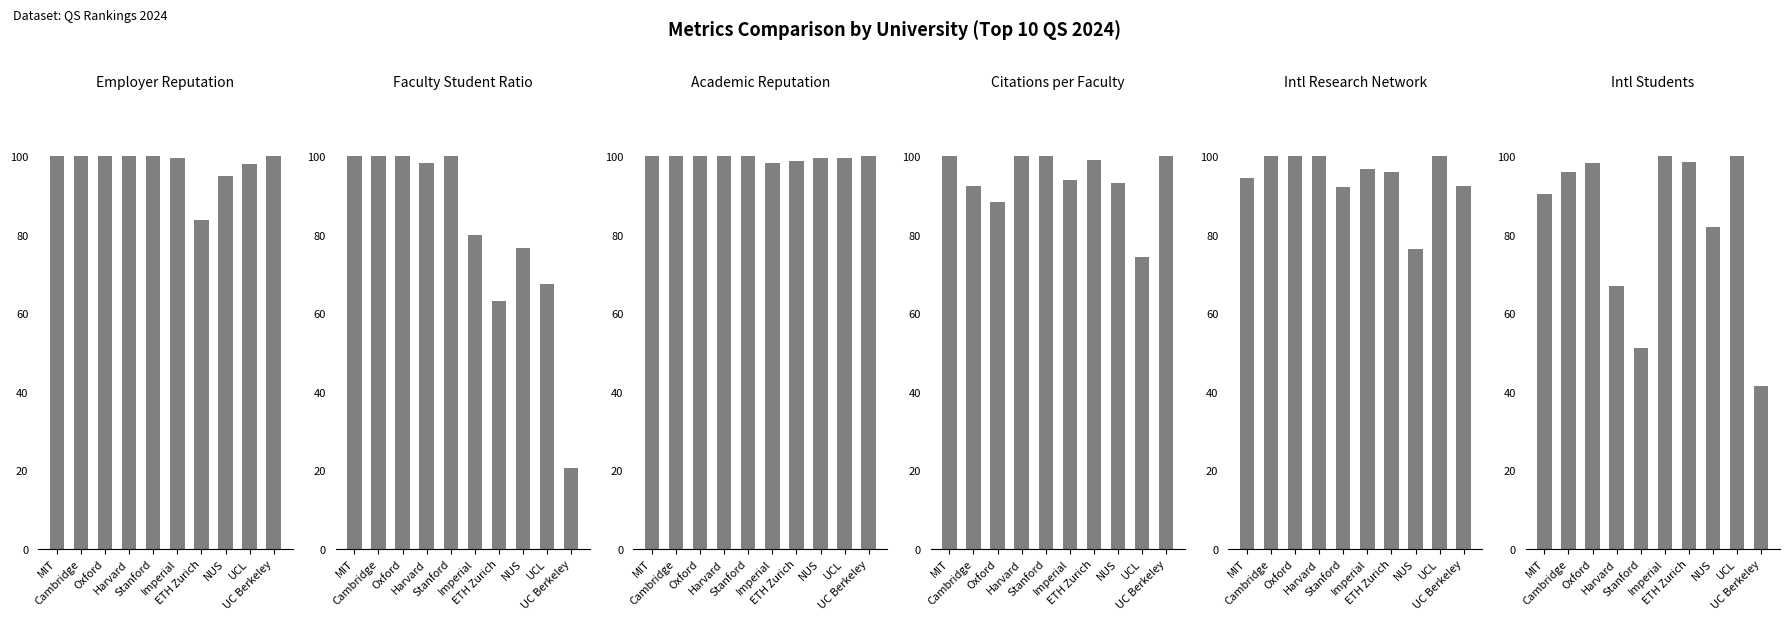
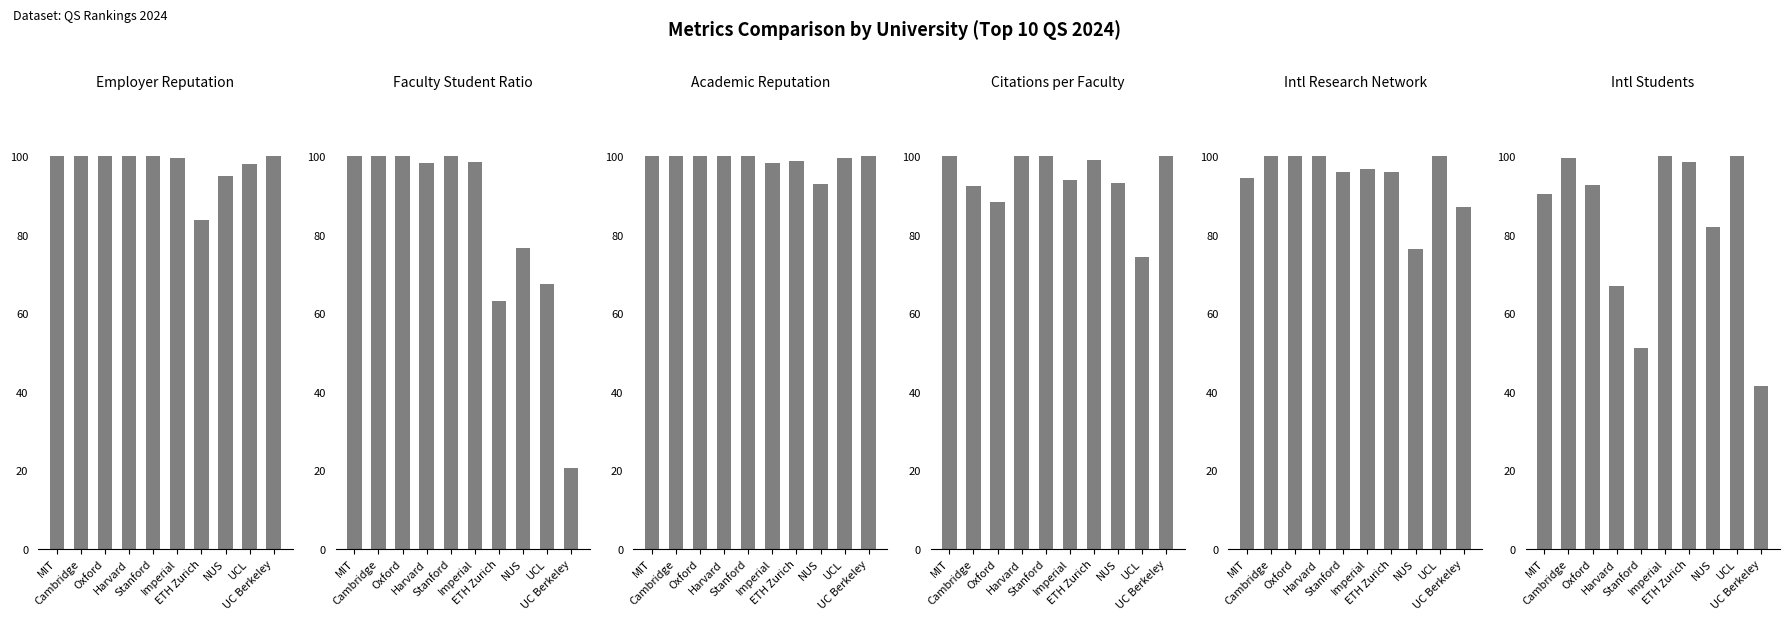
Faculty Student Ratio, Imperial: 80 -> 99
Academic Reputation, NUS: 99 -> 93
Intl Research Network, Stanford: 92 -> 96
Intl Research Network, UC Berkeley: 92 -> 87
Intl Students, Cambridge: 96 -> 99
Intl Students, Oxford: 98 -> 93
